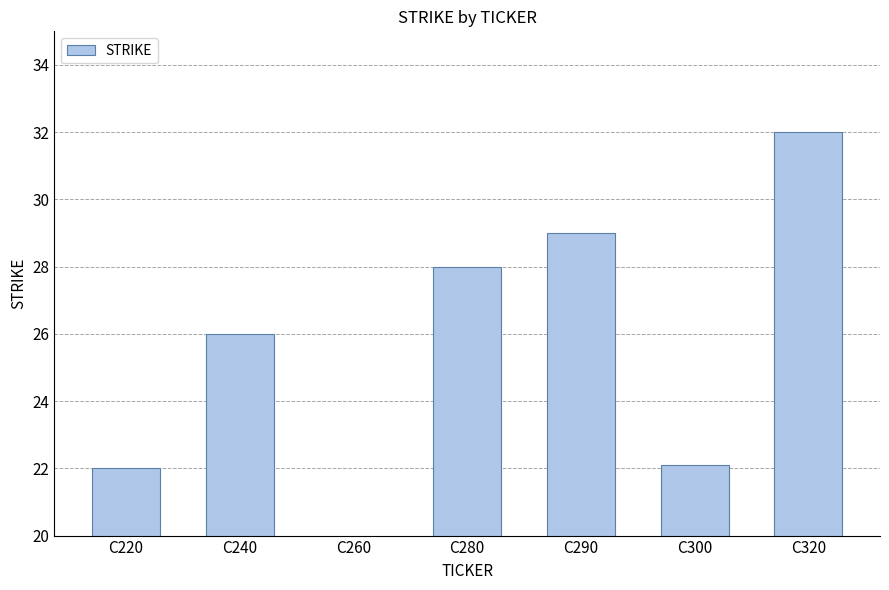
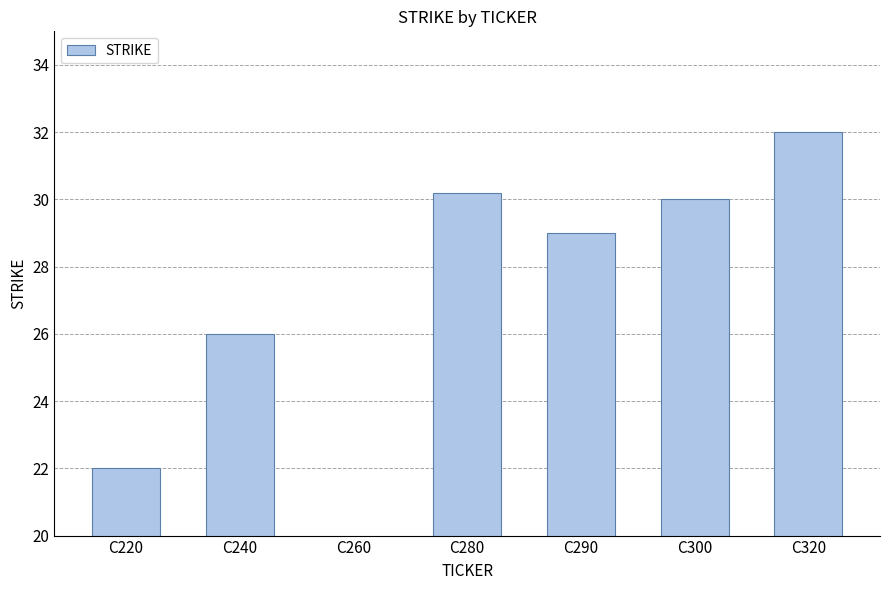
C280: 28.0 -> 30.2
C300: 22.1 -> 30.0
